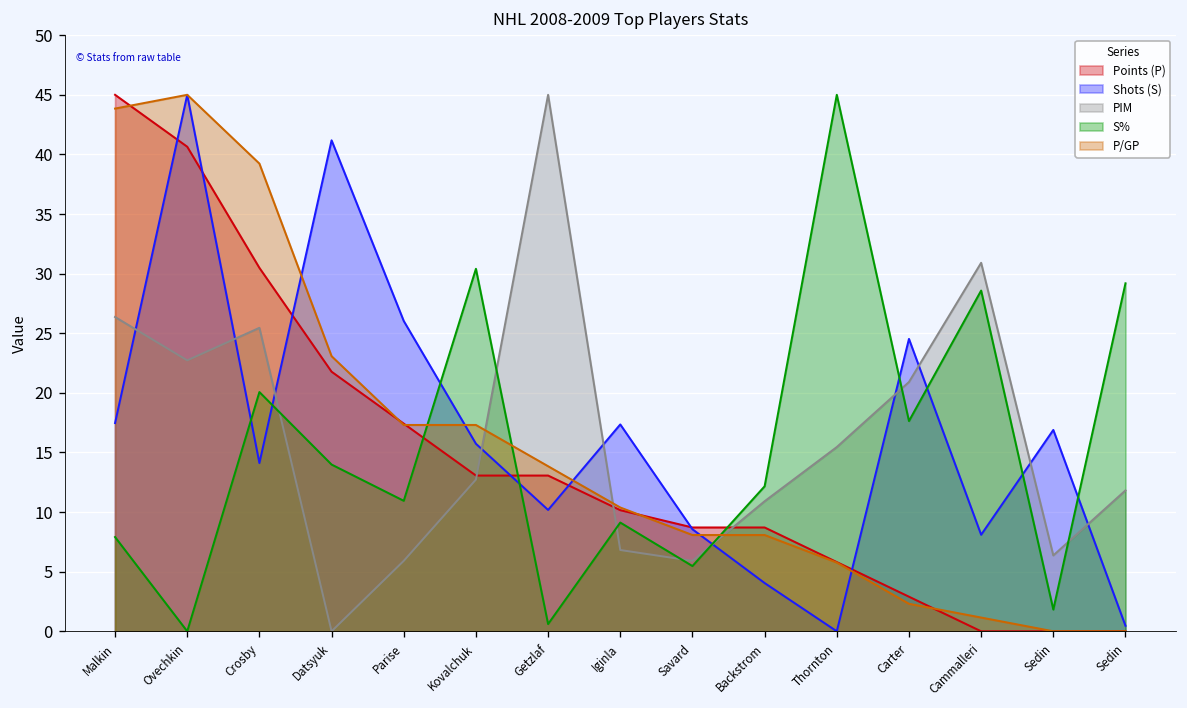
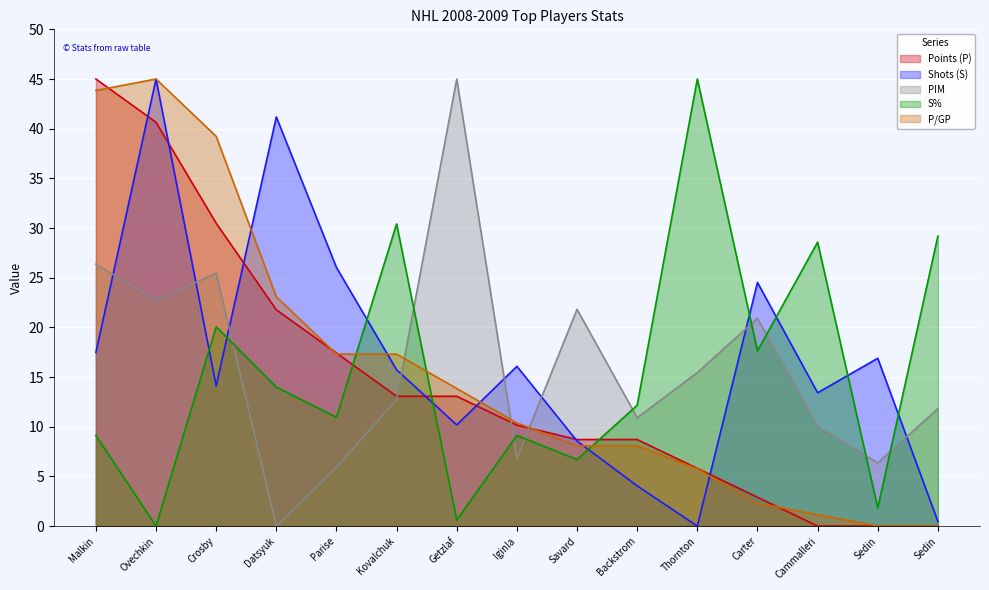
S%, Malkin: 8 -> 9
Shots (S), Iginla: 17 -> 16
PIM, Savard: 6 -> 22
S%, Savard: 5 -> 7
Shots (S), Cammalleri: 8 -> 13
PIM, Cammalleri: 31 -> 10
